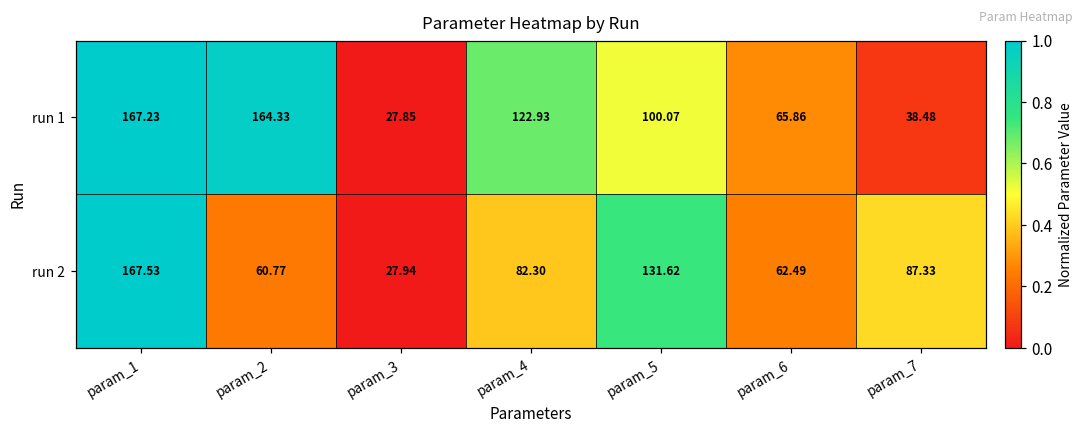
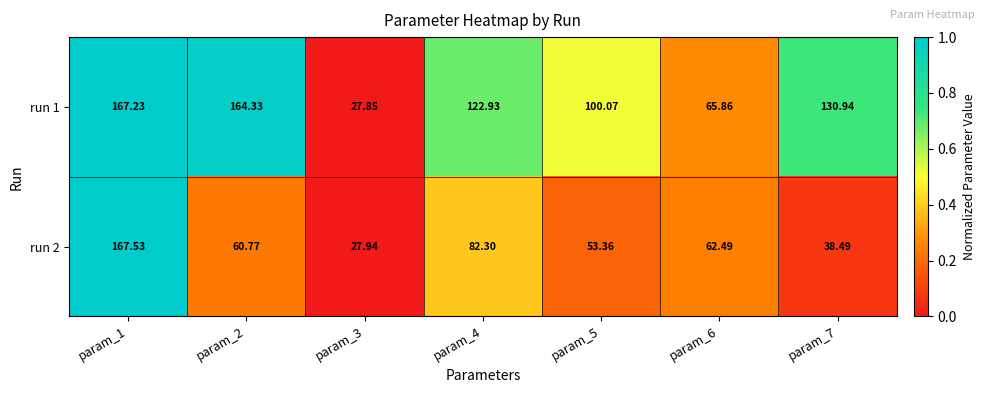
run 1, param_7: 38.48 -> 130.94
run 2, param_5: 131.62 -> 53.36
run 2, param_7: 87.33 -> 38.49
